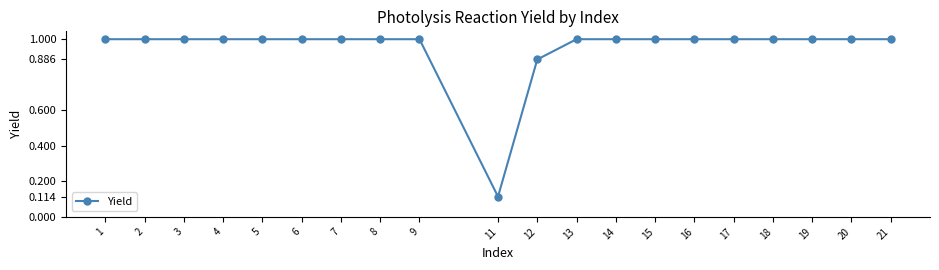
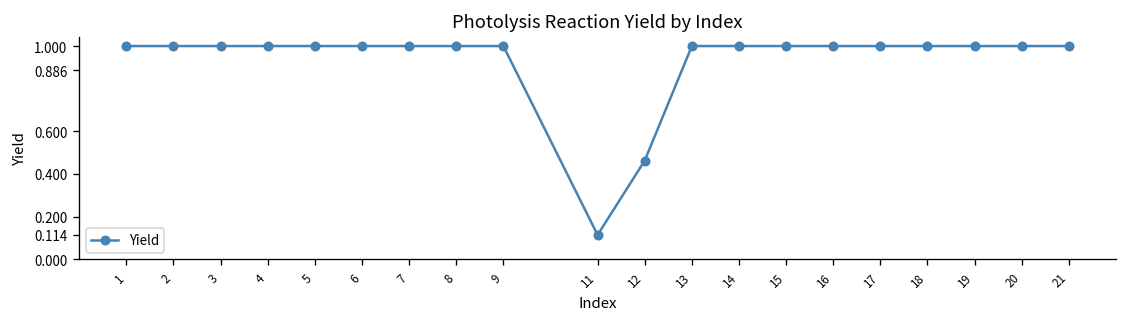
12: 0.89 -> 0.46
